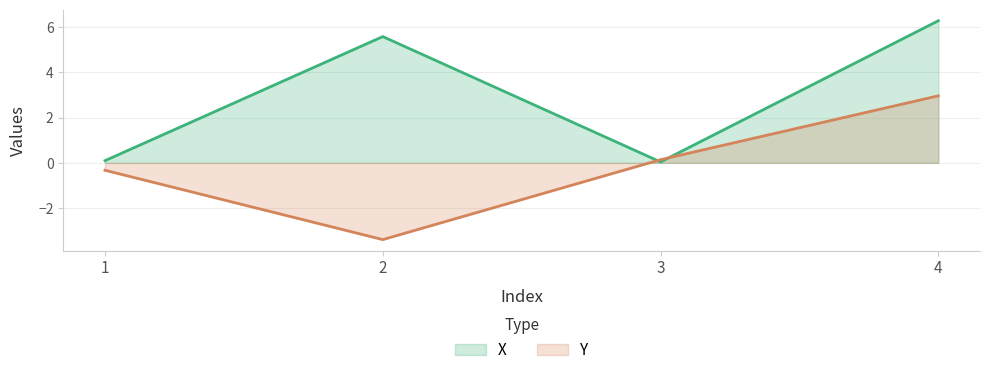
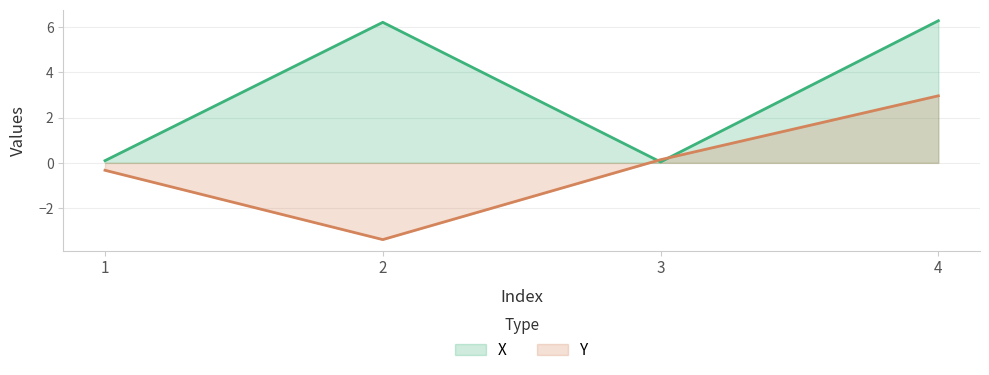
X, 2: 5.6 -> 6.2
